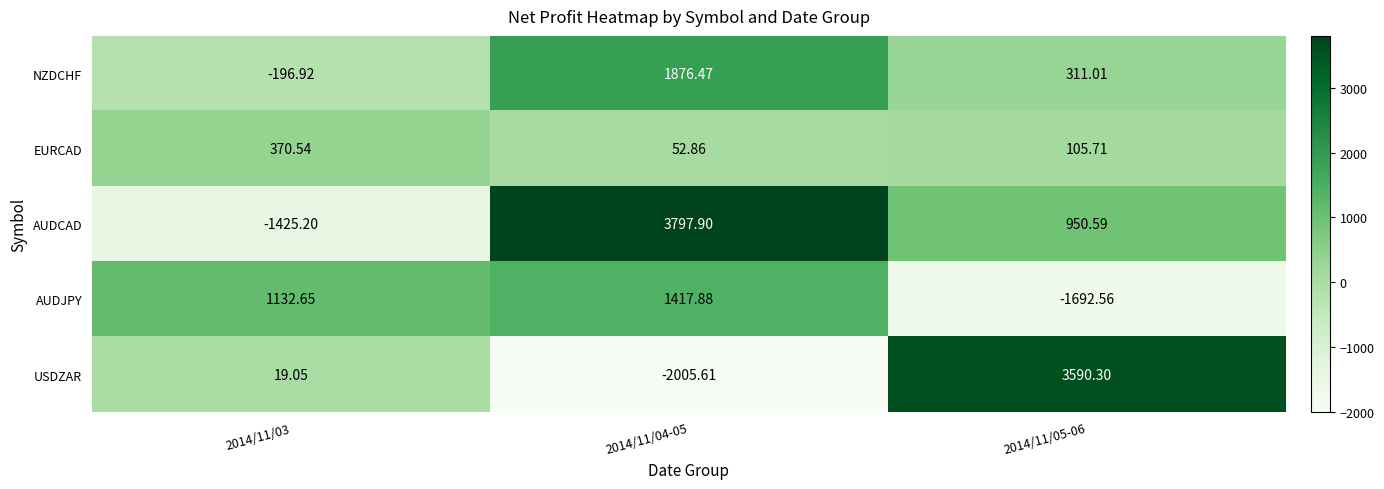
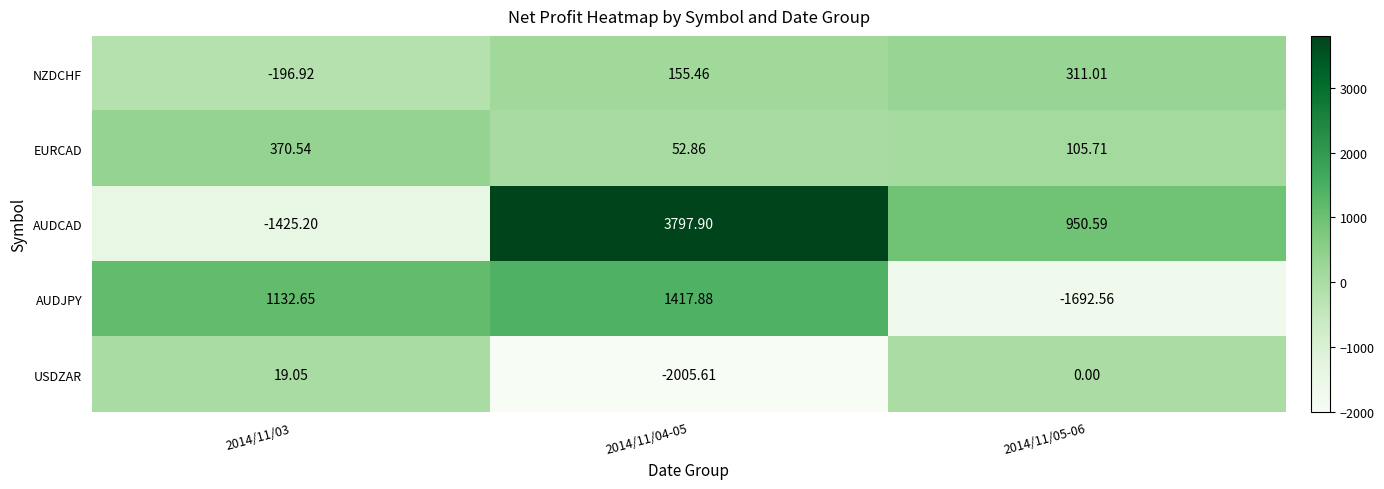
NZDCHF, 2014/11/04-05: 1876.47 -> 155.46
USDZAR, 2014/11/05-06: 3590.30 -> 0.00
